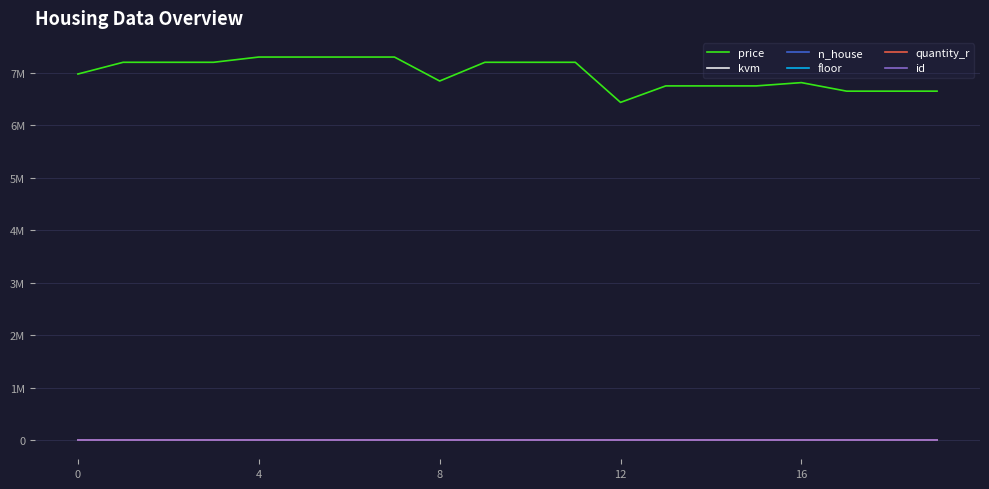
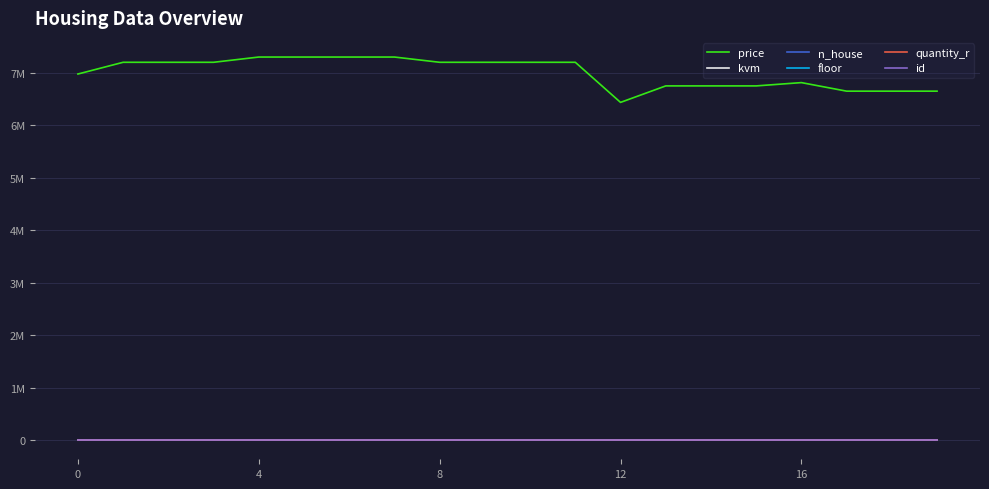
price, 8: 6800000 -> 7200000
